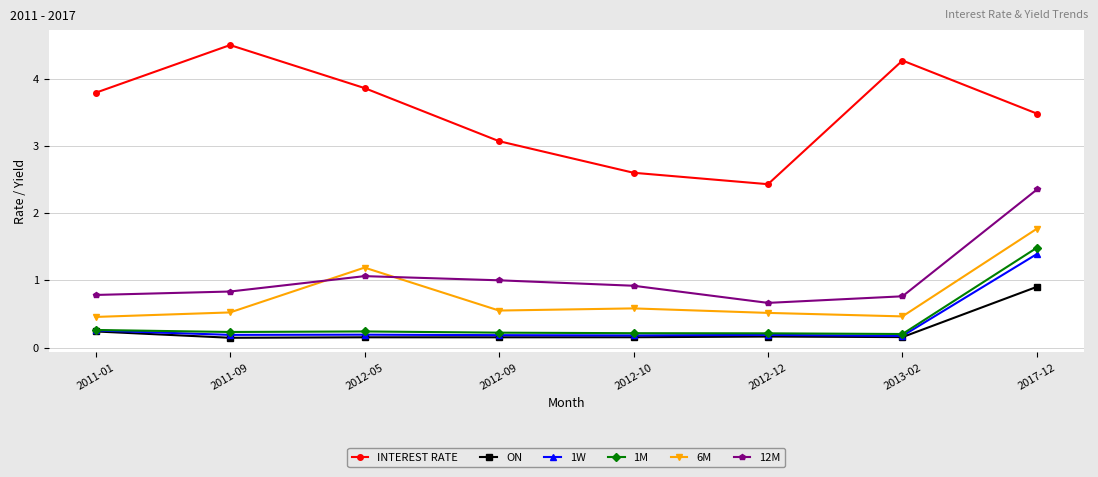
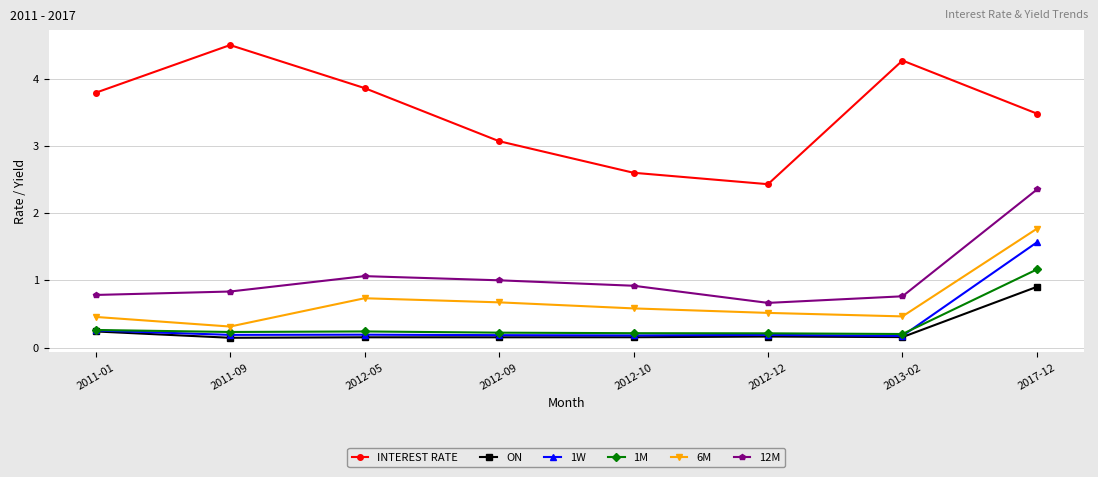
6M, 2011-09: 0.5 -> 0.3
6M, 2012-05: 1.2 -> 0.7
6M, 2012-09: 0.6 -> 0.7
1W, 2017-12: 1.4 -> 1.6
1M, 2017-12: 1.5 -> 1.2
